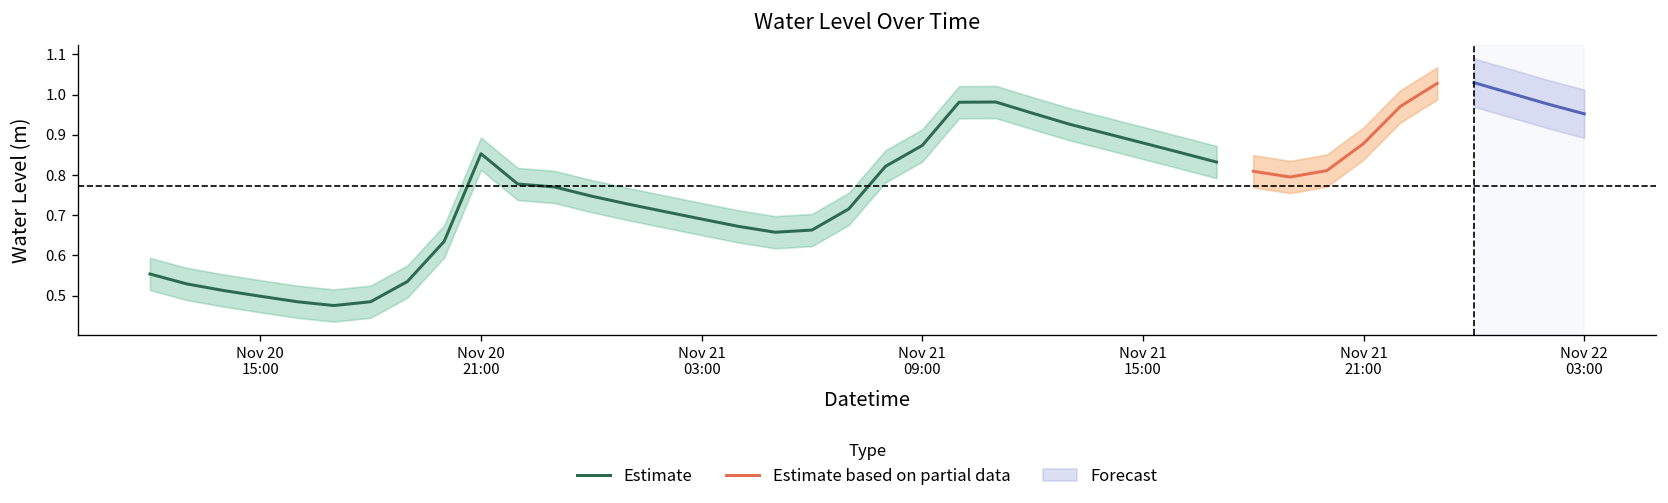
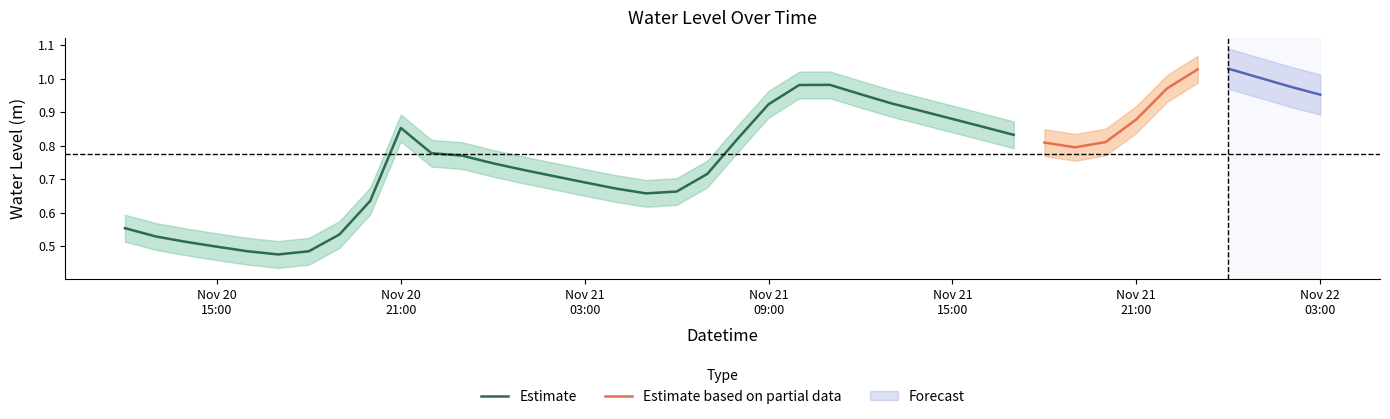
Estimate, Nov 21 09:00: 0.87 -> 0.92
